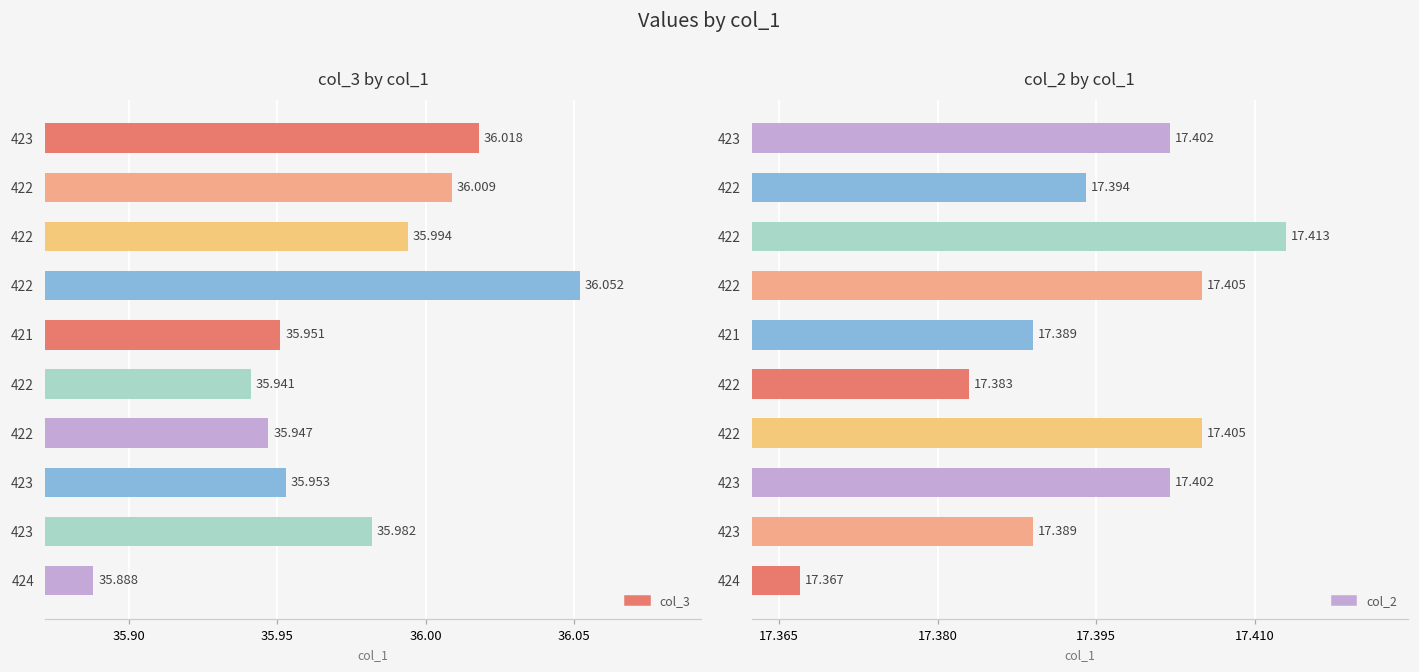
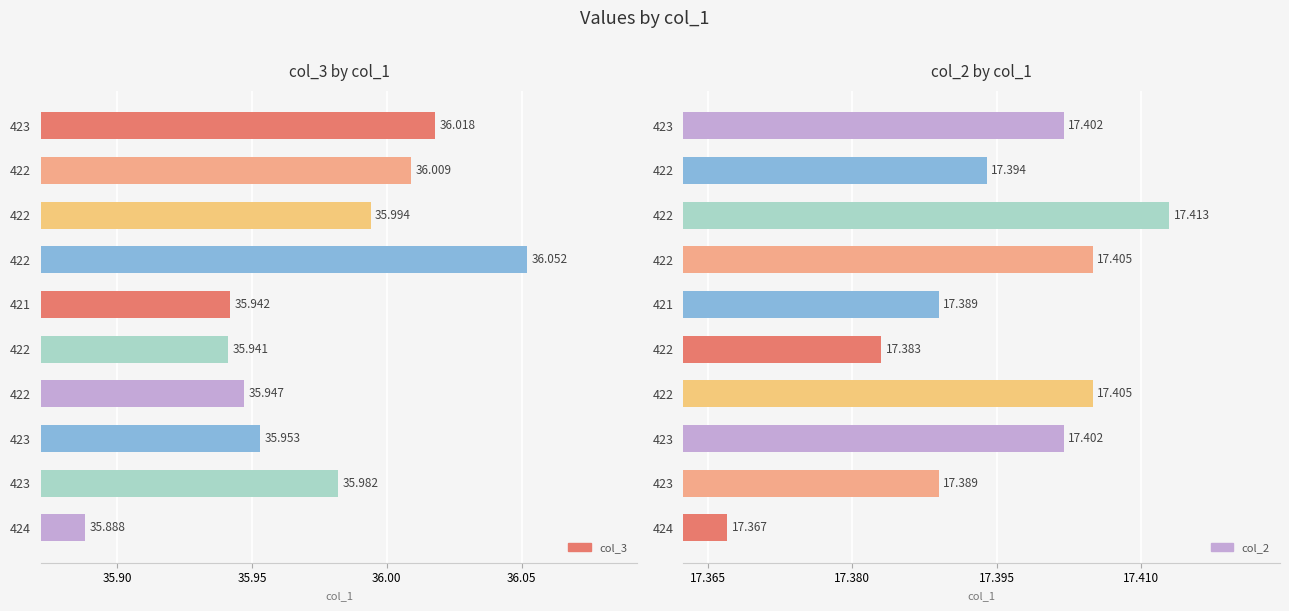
col_3 by col_1, 421: 35.951 -> 35.942
